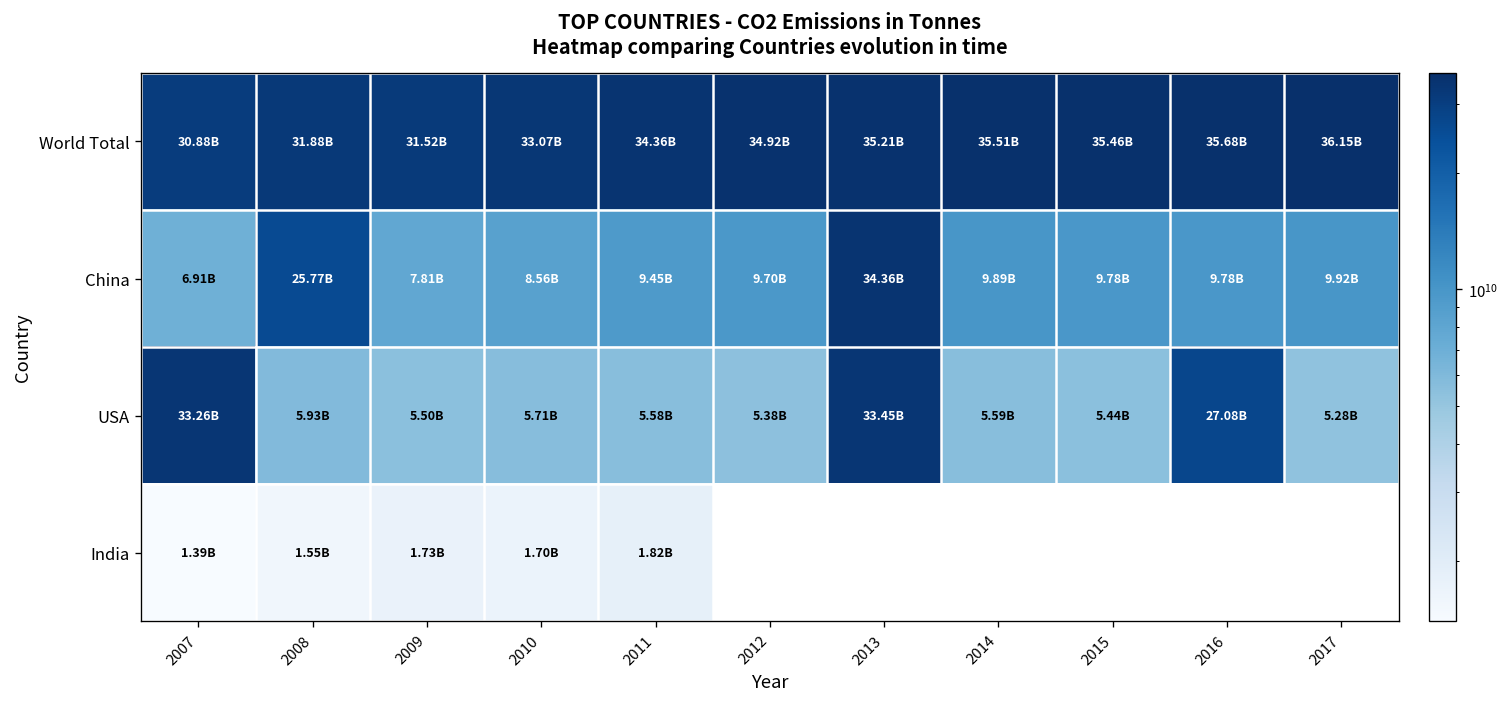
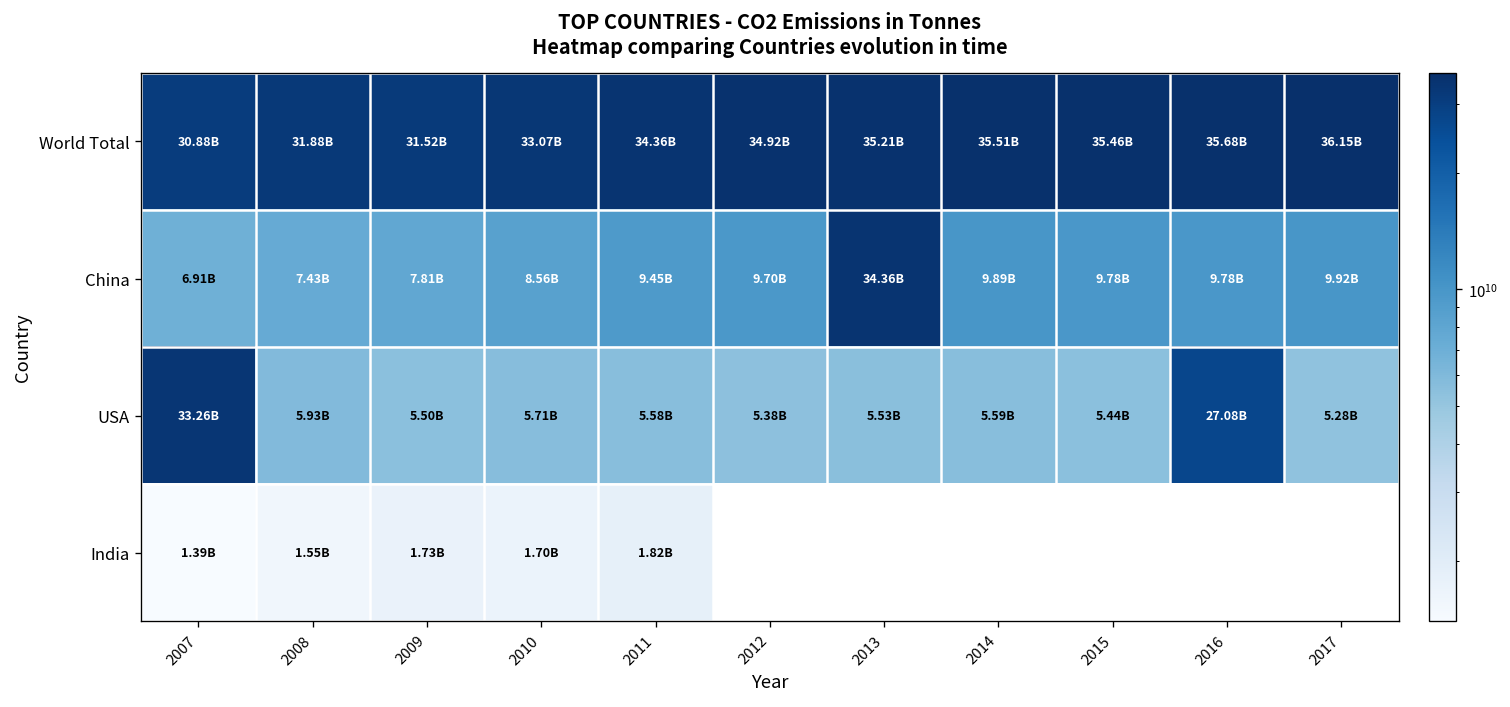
China, 2008: 25.77B -> 7.43B
USA, 2013: 33.45B -> 5.53B
